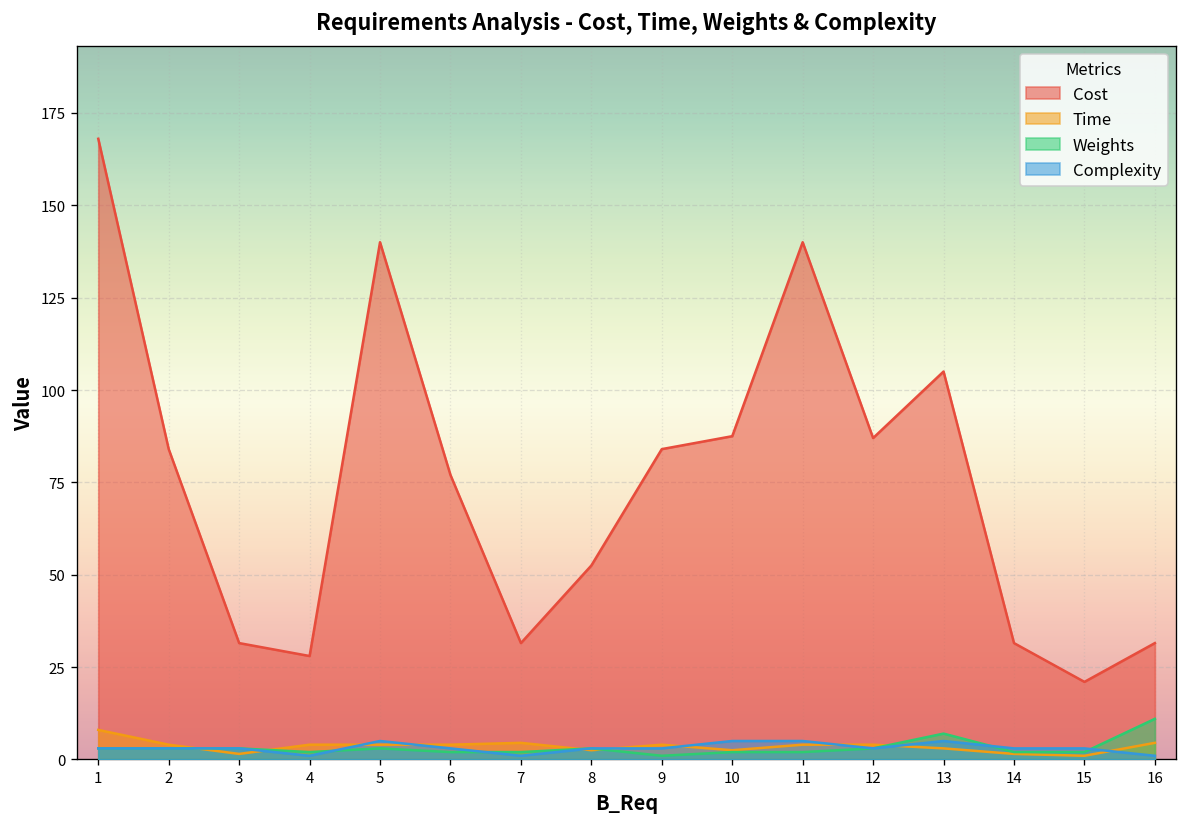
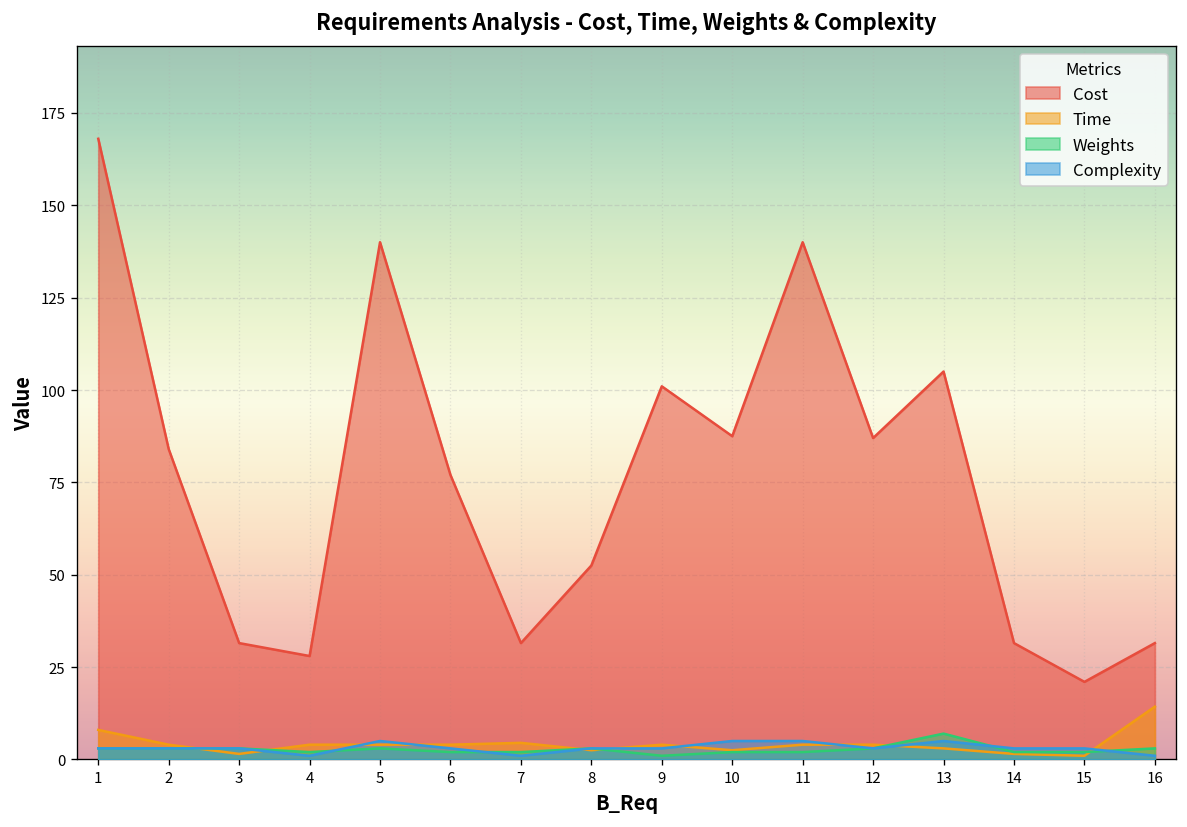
Cost, 9: 84 -> 101
Time, 16: 5 -> 14
Weights, 16: 11 -> 3
